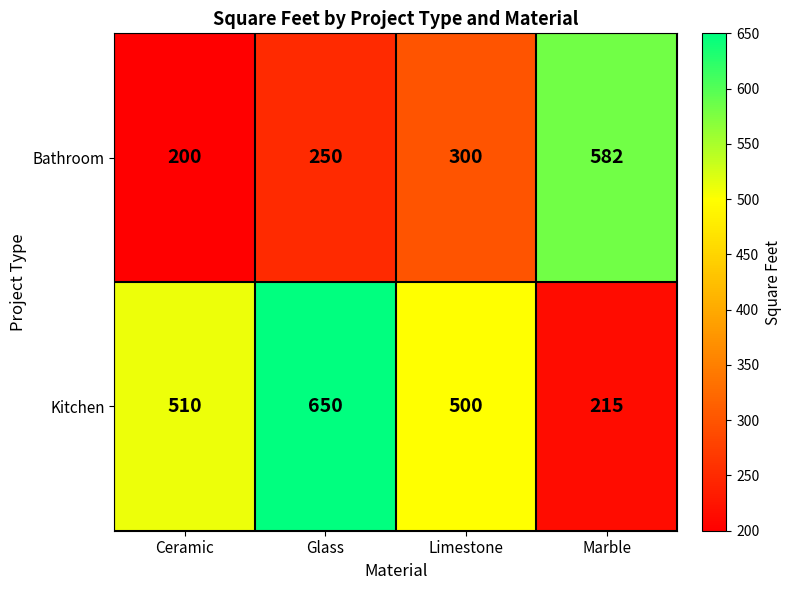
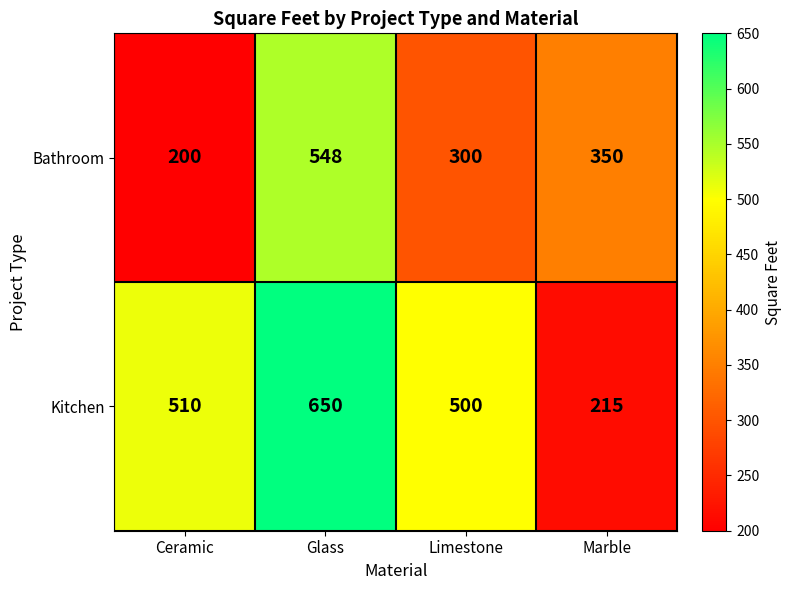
Bathroom, Glass: 250 -> 548
Bathroom, Marble: 582 -> 350
